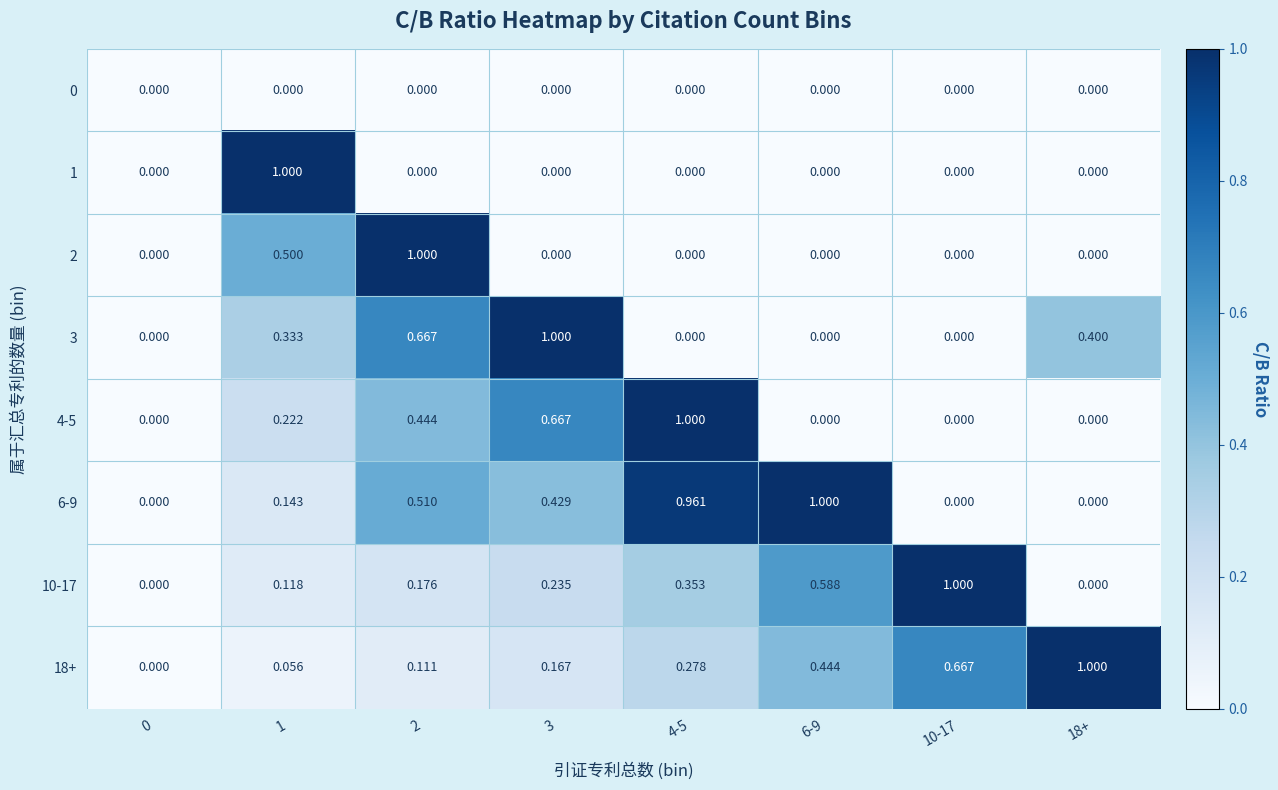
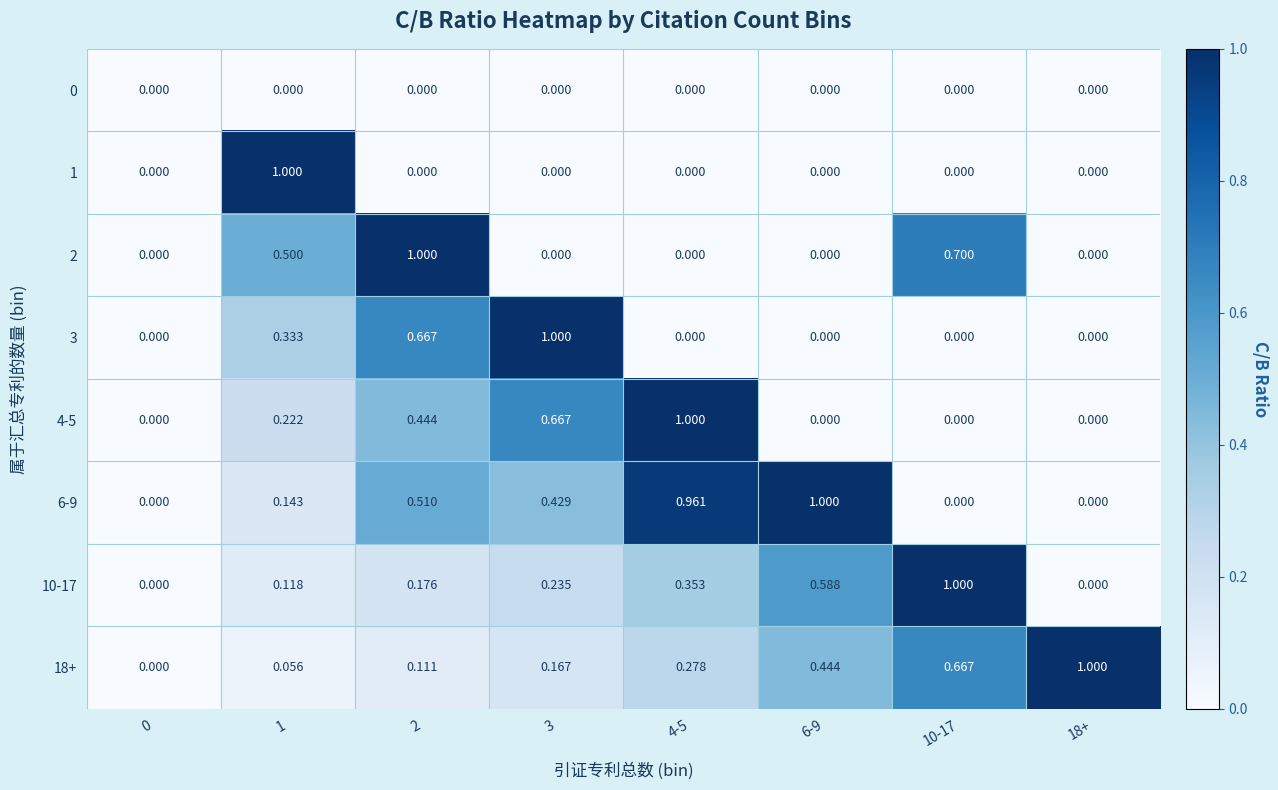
2, 10-17: 0.000 -> 0.700
3, 18+: 0.400 -> 0.000
